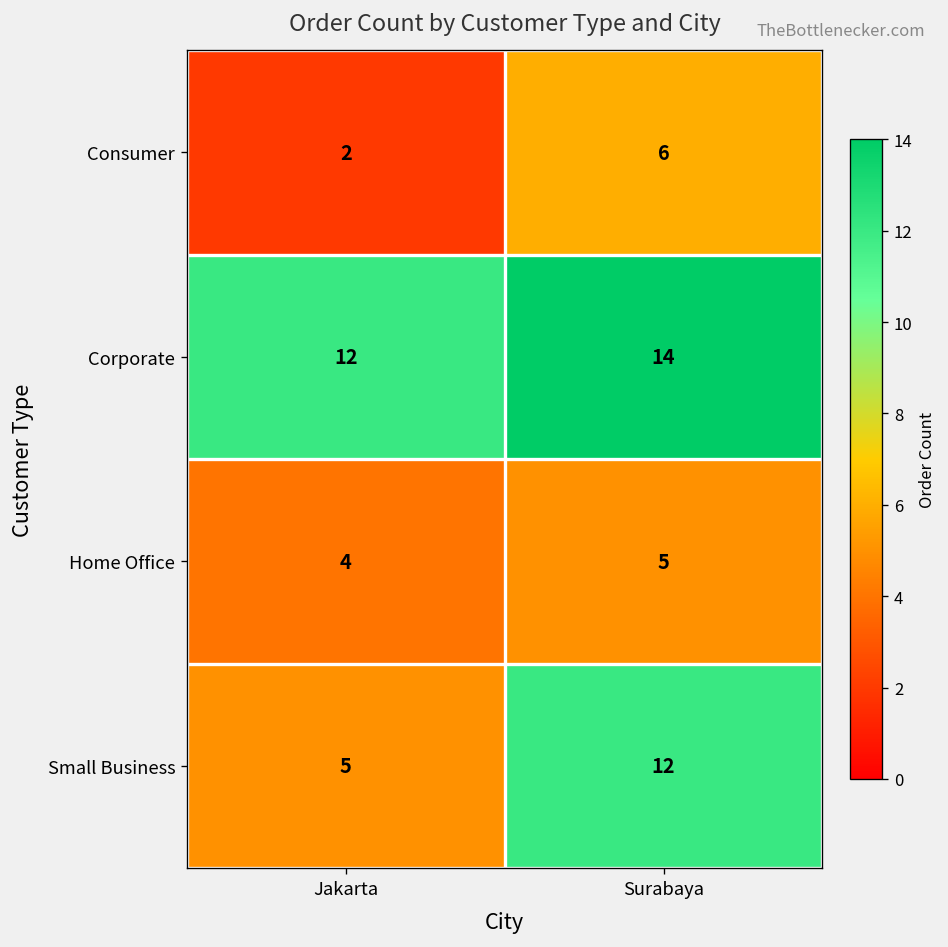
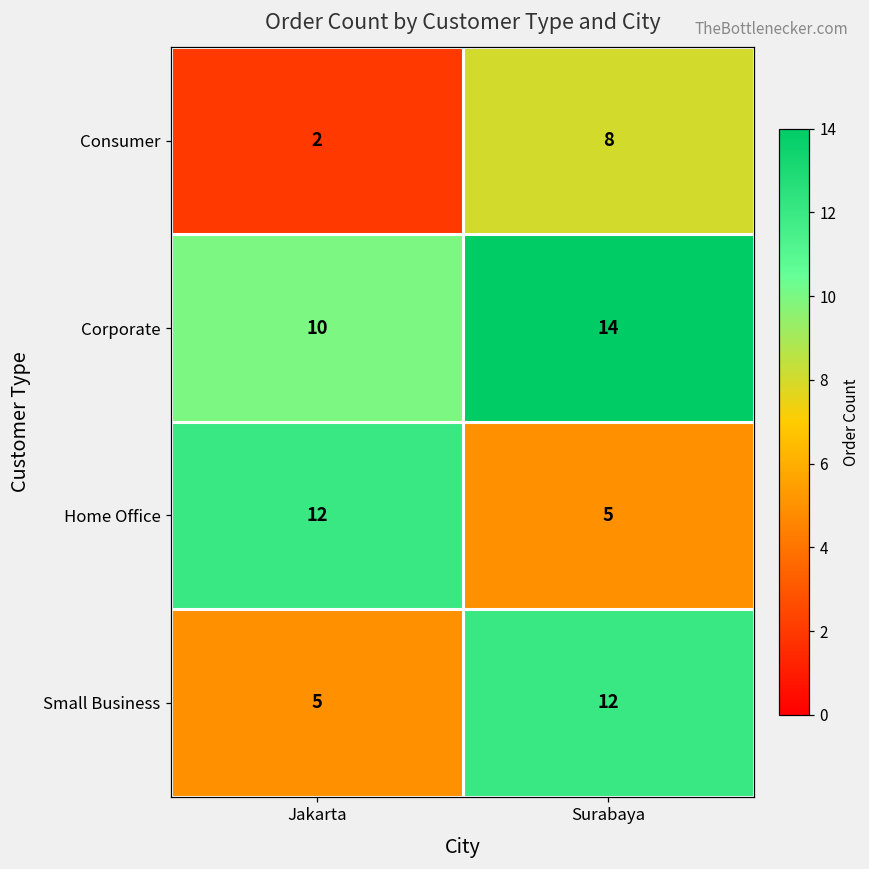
Consumer, Surabaya: 6 -> 8
Corporate, Jakarta: 12 -> 10
Home Office, Jakarta: 4 -> 12
